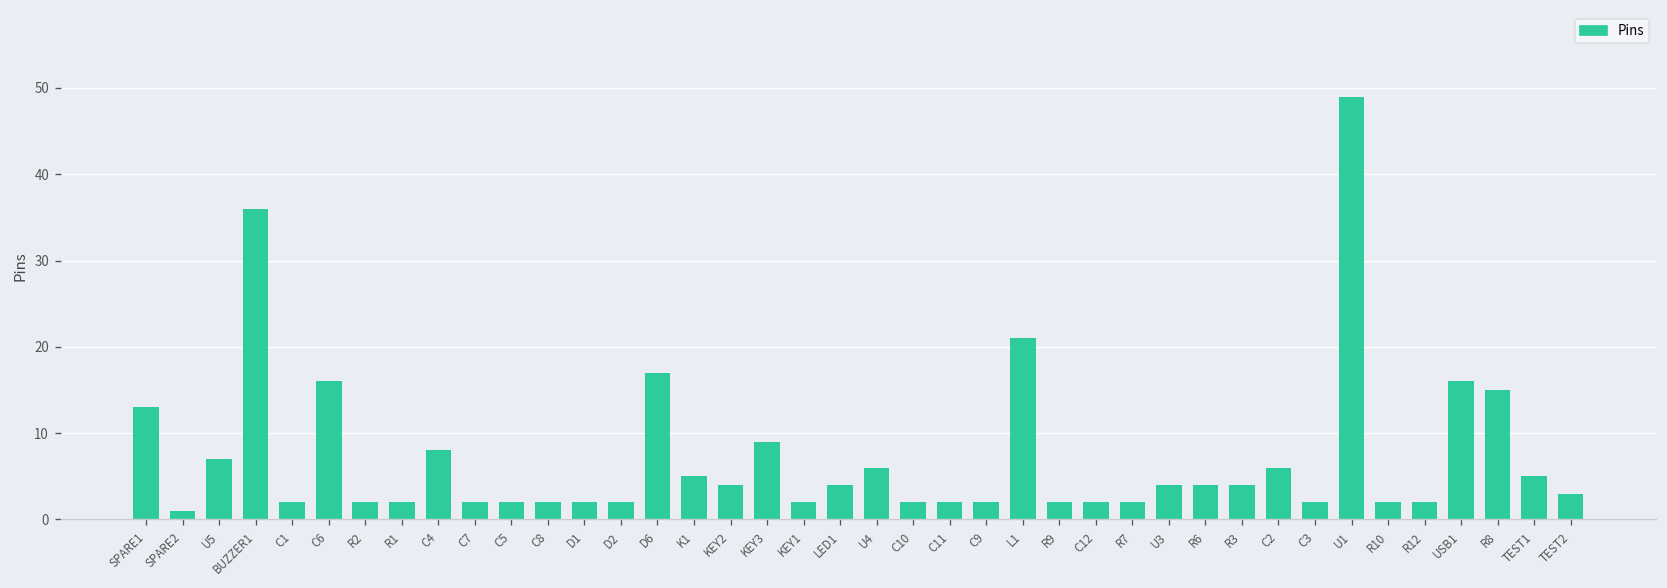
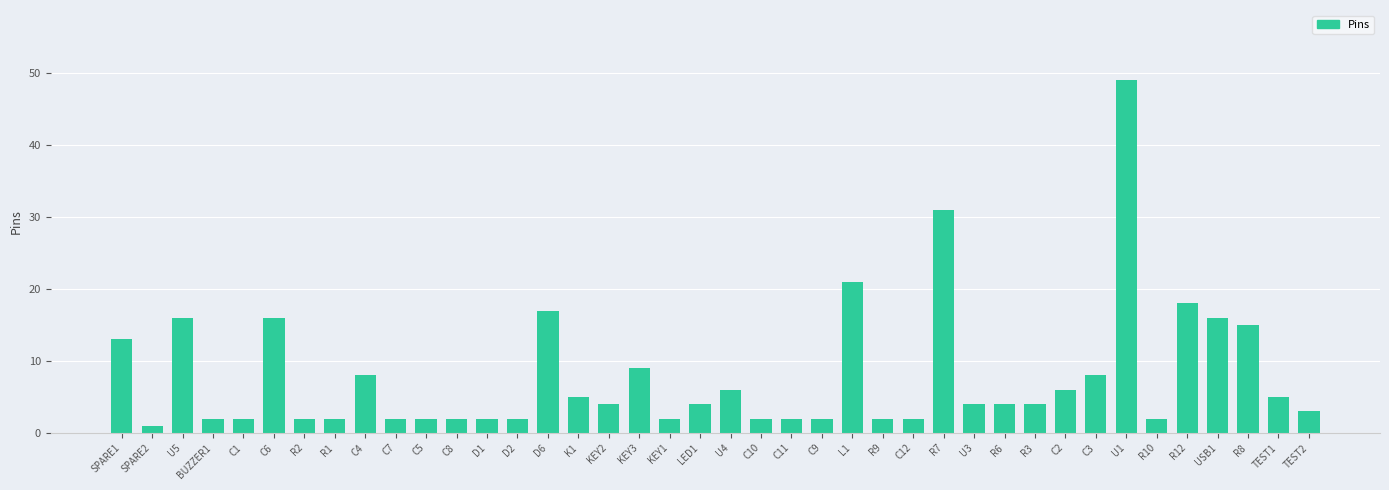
U5: 7 -> 16
BUZZER1: 36 -> 2
R7: 2 -> 31
C3: 2 -> 8
R12: 2 -> 18
